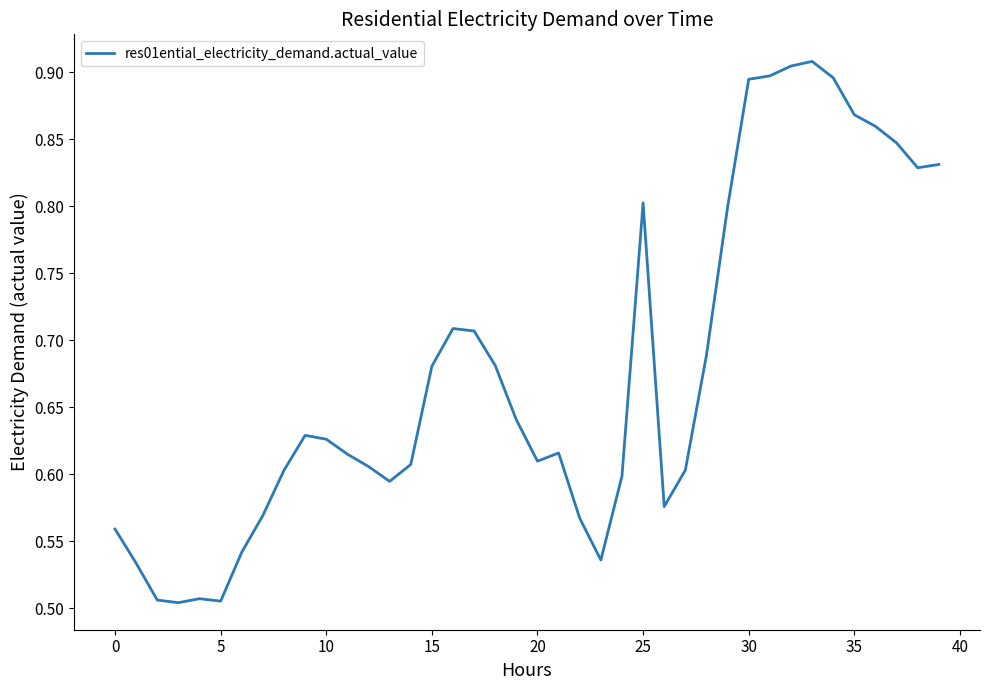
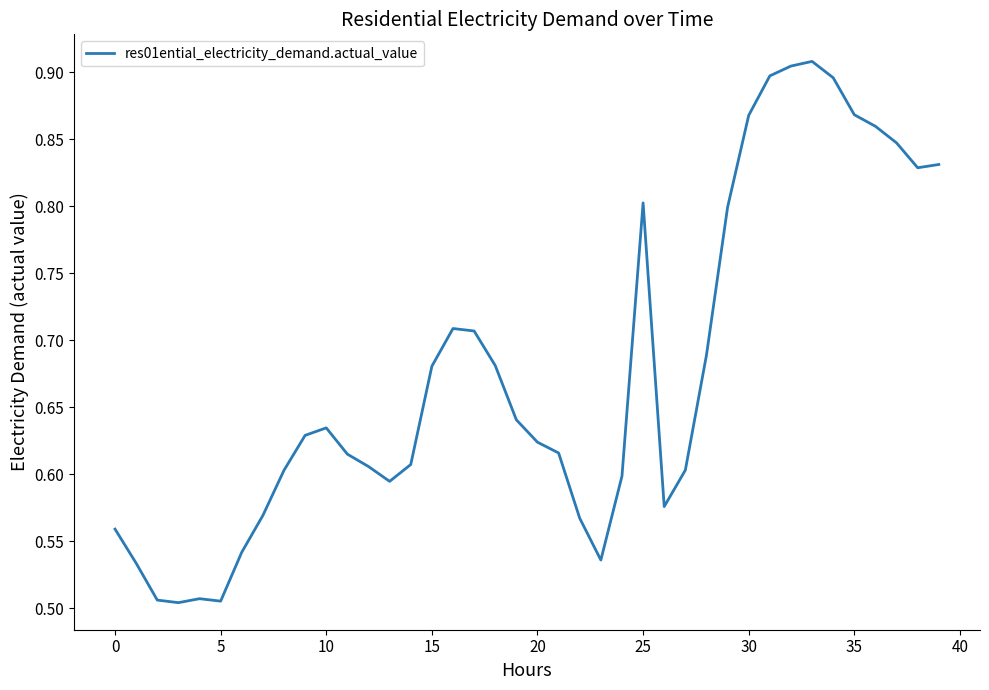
10: 0.626 -> 0.635
20: 0.610 -> 0.624
30: 0.895 -> 0.868
